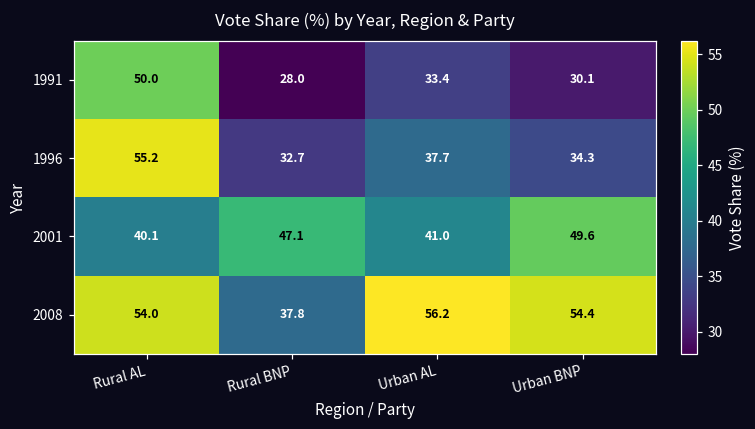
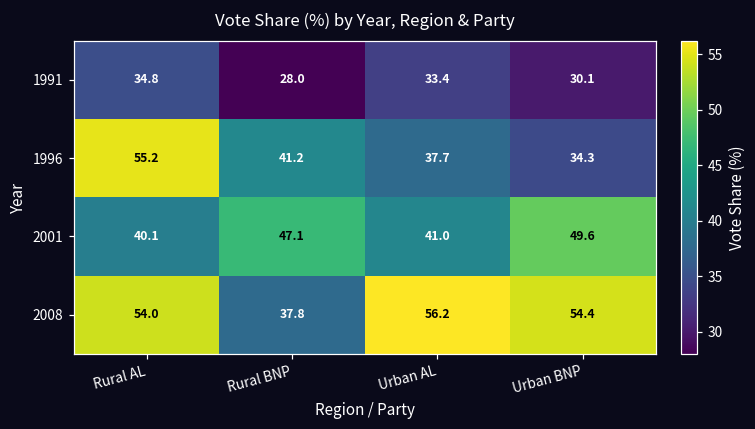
1991, Rural AL: 50.0 -> 34.8
1996, Rural BNP: 32.7 -> 41.2
